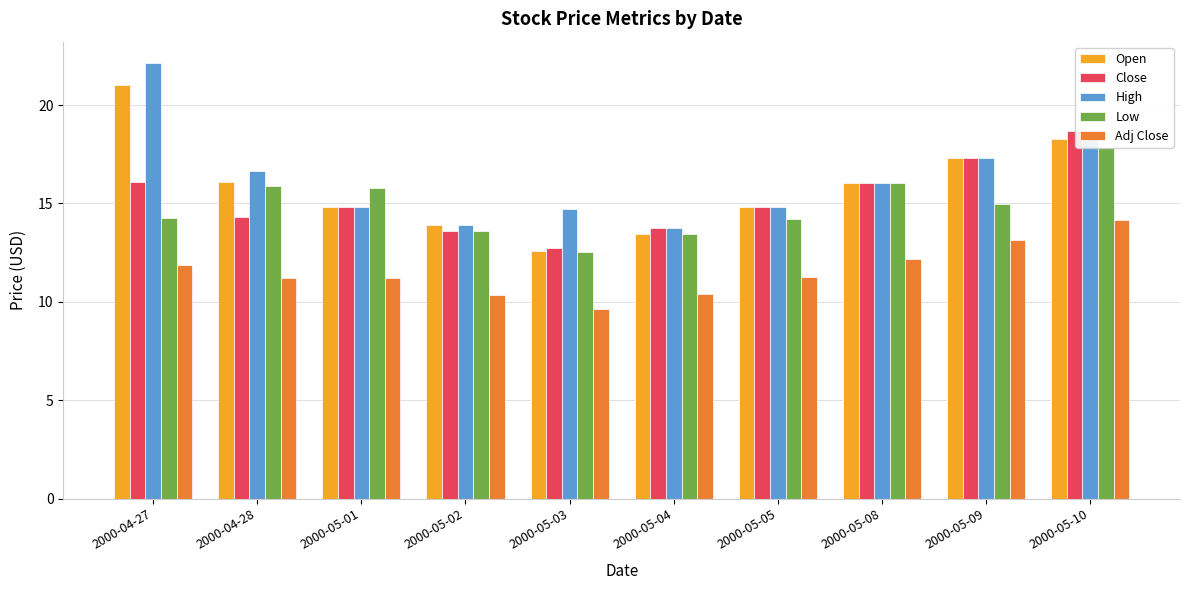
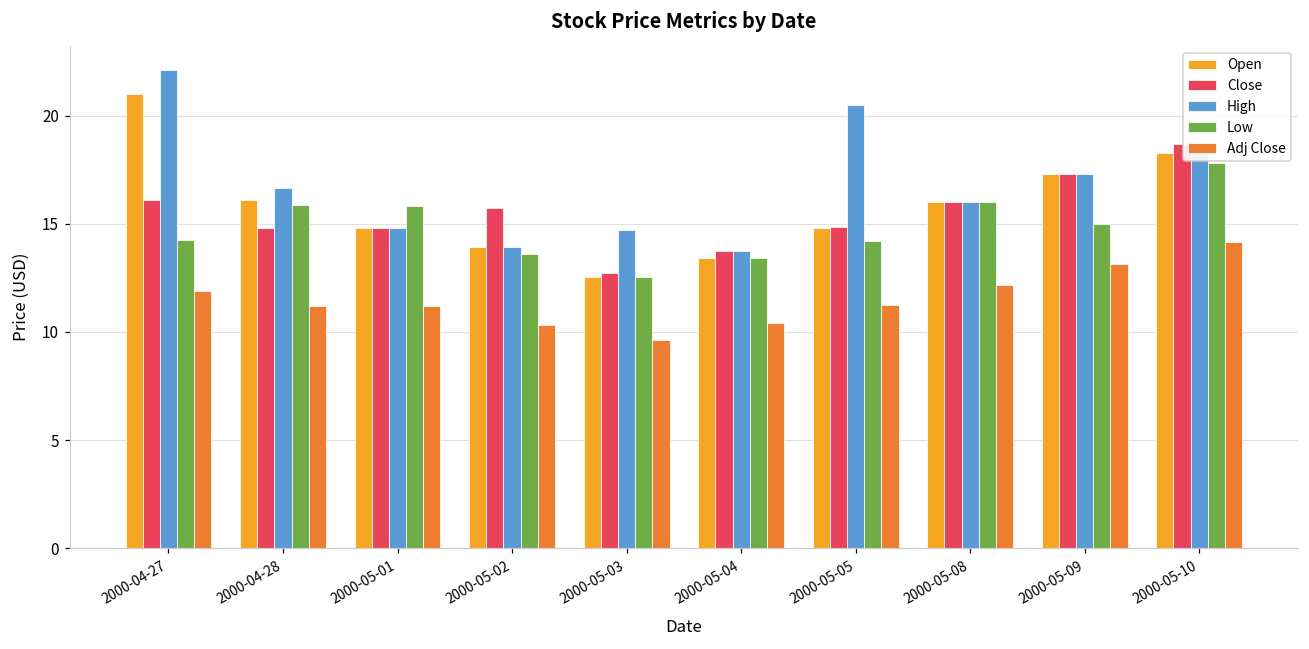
Close, 2000-04-28: 14.3 -> 14.8
Close, 2000-05-02: 13.6 -> 15.7
High, 2000-05-05: 14.8 -> 20.5
